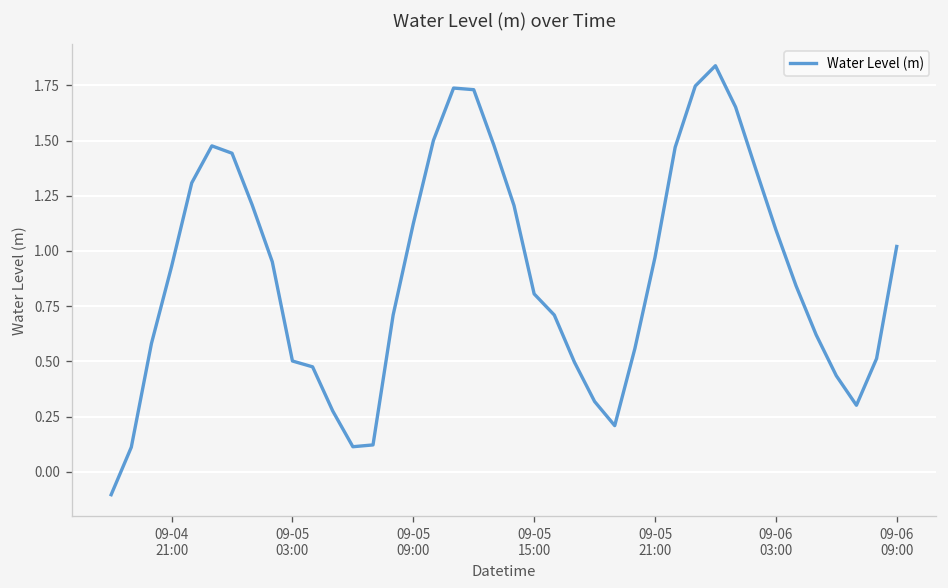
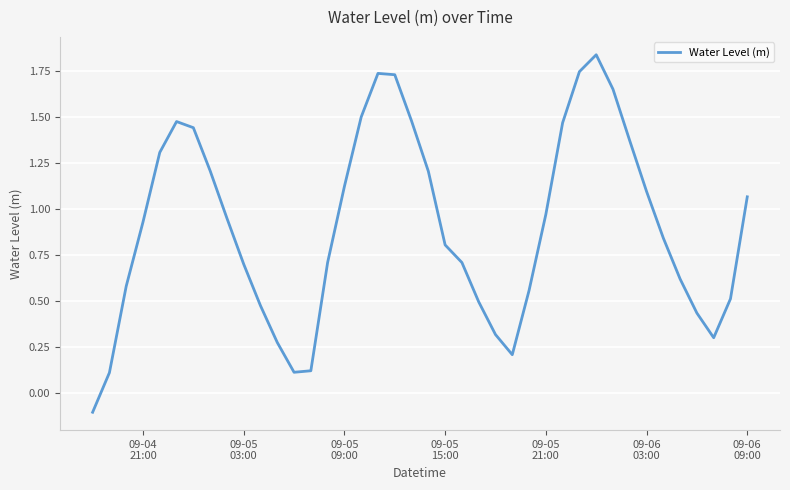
09-05 03:00: 0.50 -> 0.70
09-06 09:00: 1.02 -> 1.07
